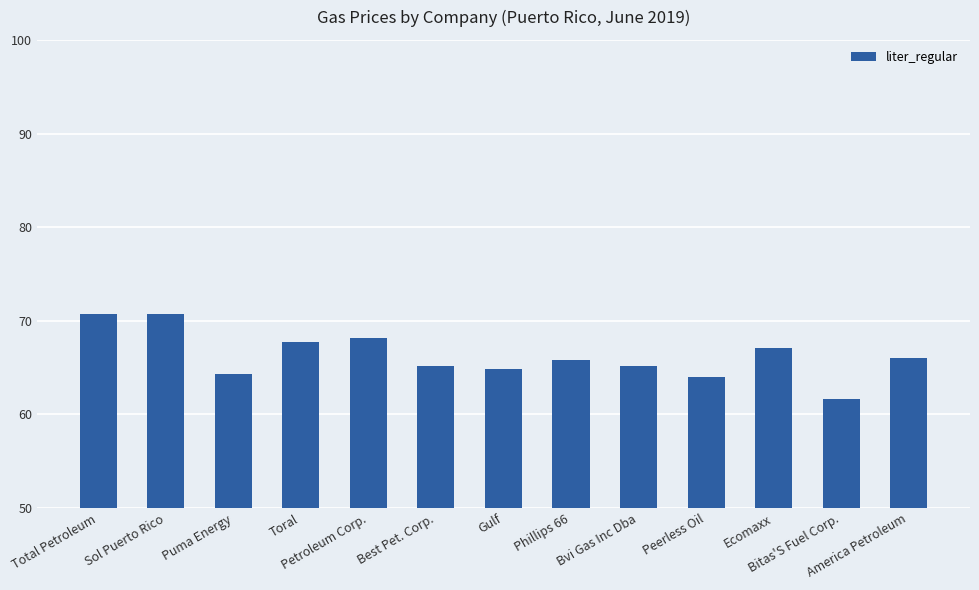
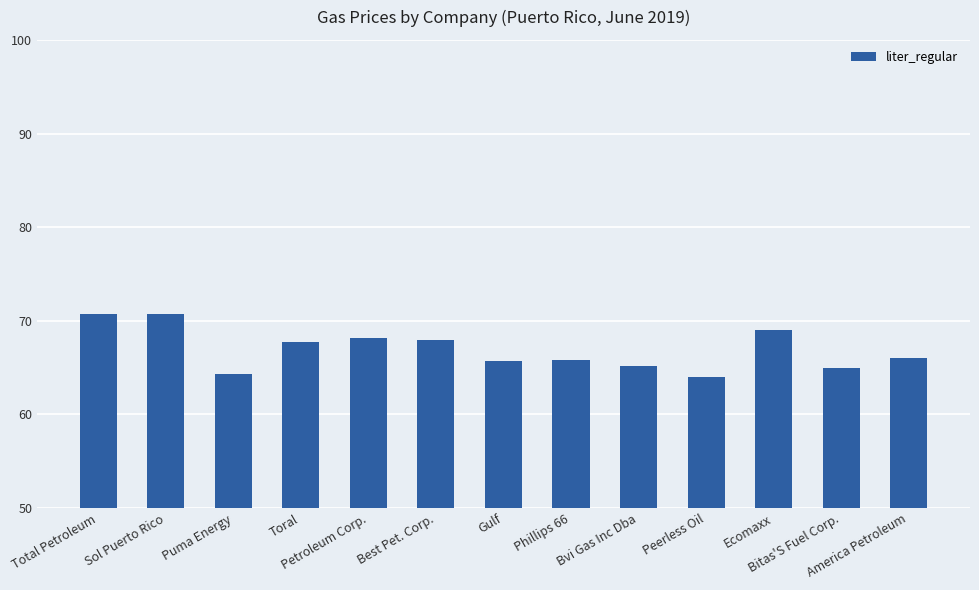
Best Pet. Corp.: 65 -> 68
Gulf: 65 -> 66
Ecomaxx: 67 -> 69
Bitas'S Fuel Corp.: 62 -> 65
